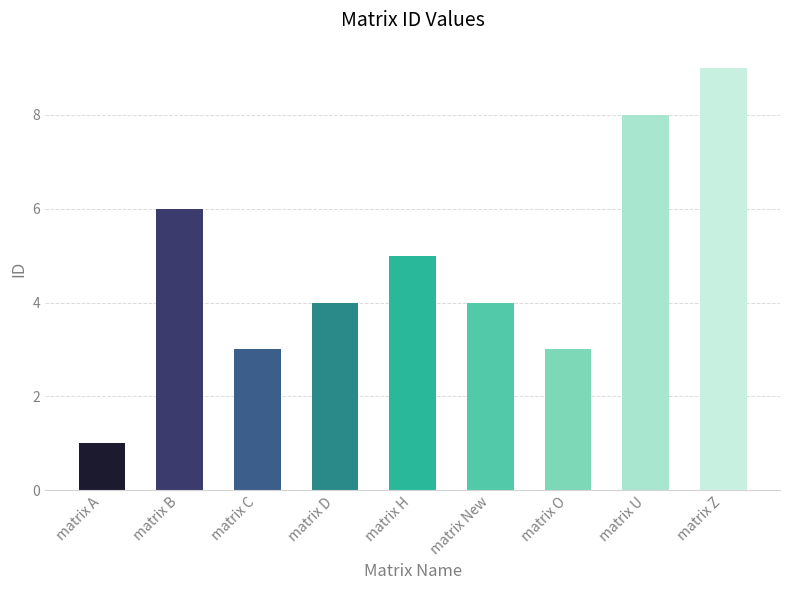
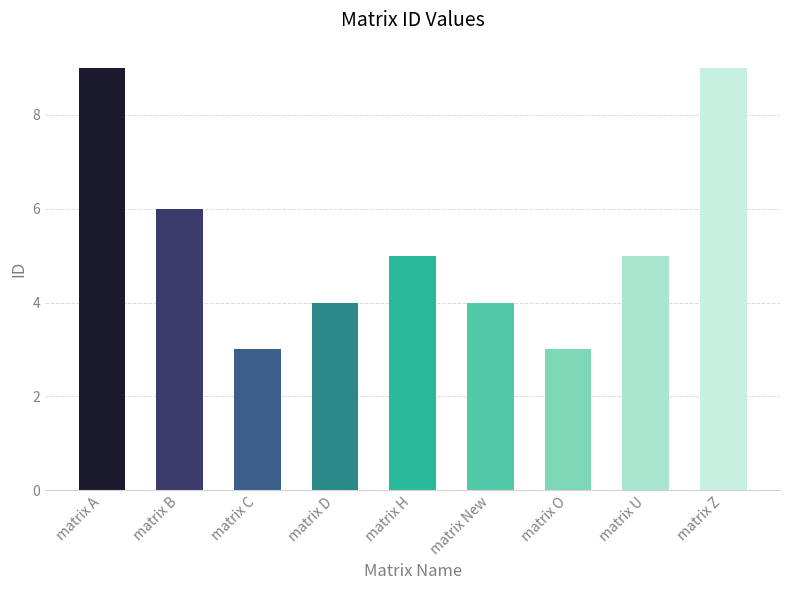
matrix A: 1 -> 9
matrix U: 8 -> 5
